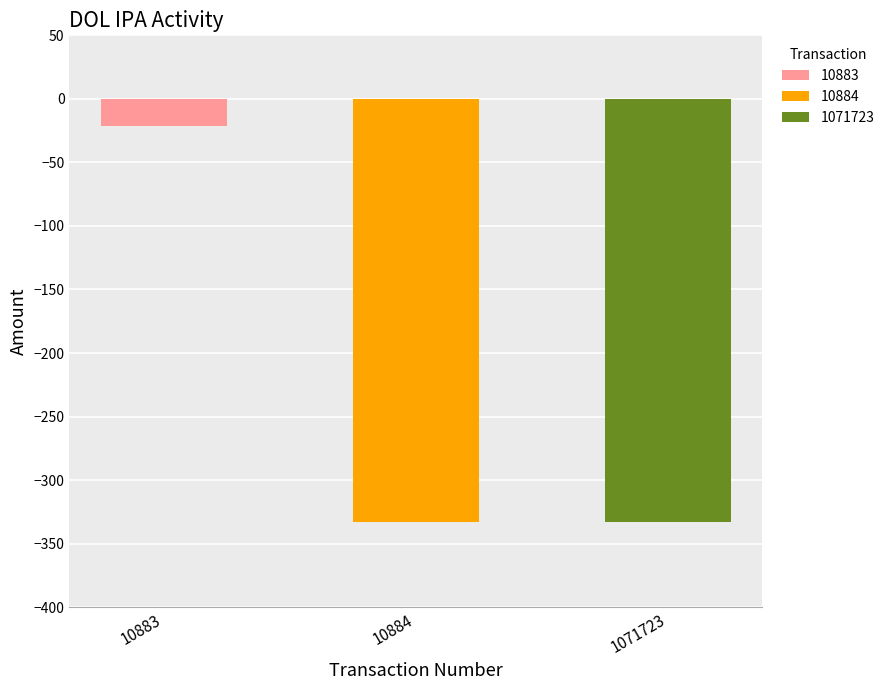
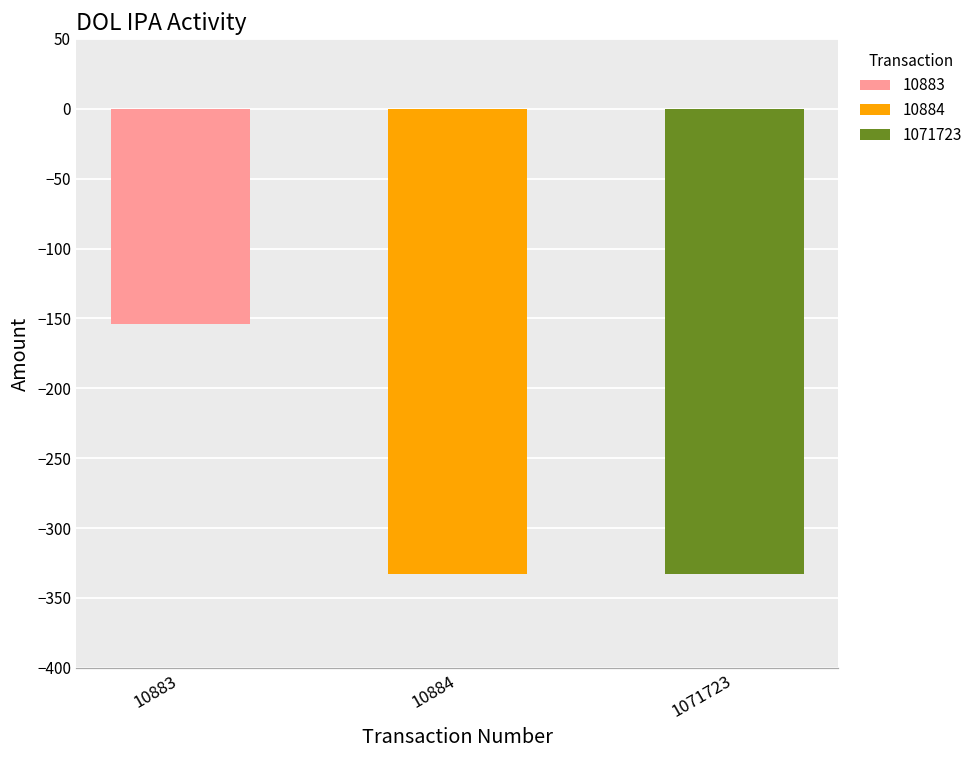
10883: -21 -> -154
